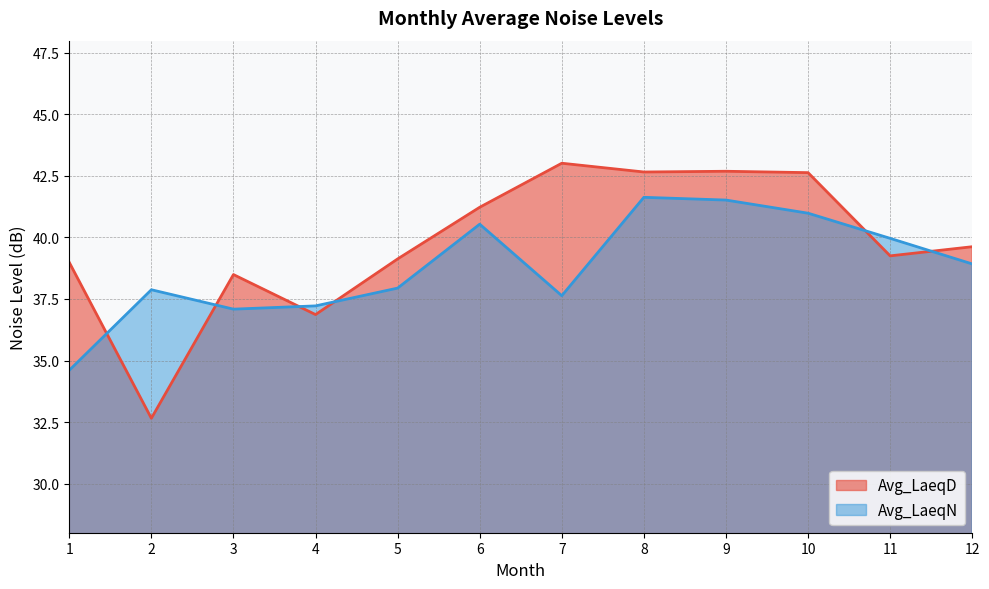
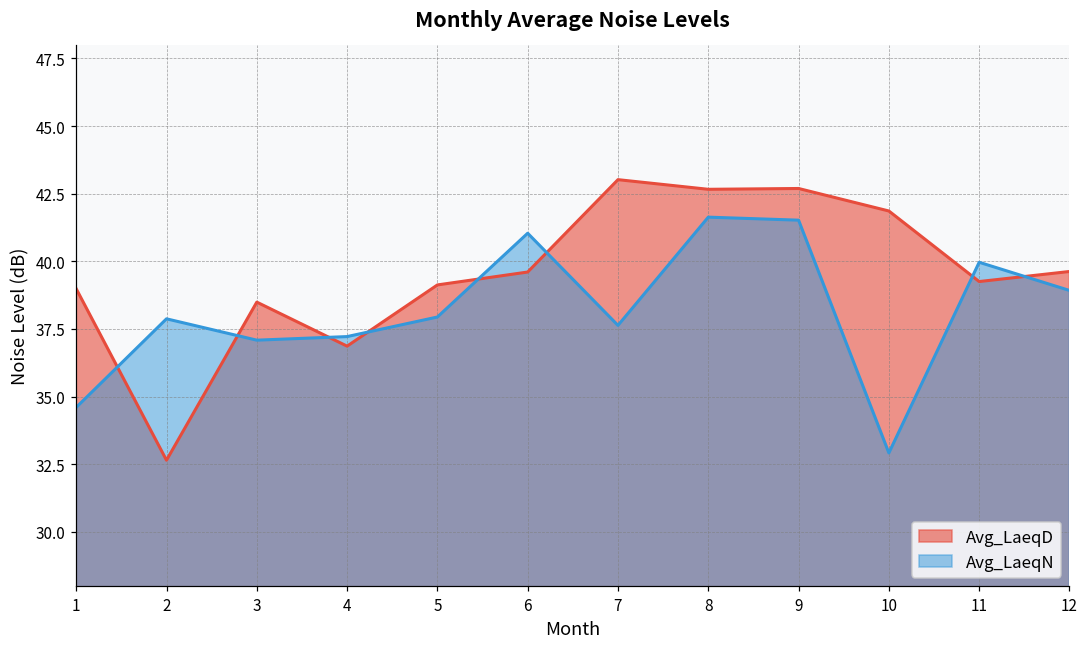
Avg_LaeqD, 6: 41.2 -> 39.6
Avg_LaeqN, 6: 40.5 -> 41.0
Avg_LaeqD, 10: 42.6 -> 41.9
Avg_LaeqN, 10: 41.0 -> 32.9
